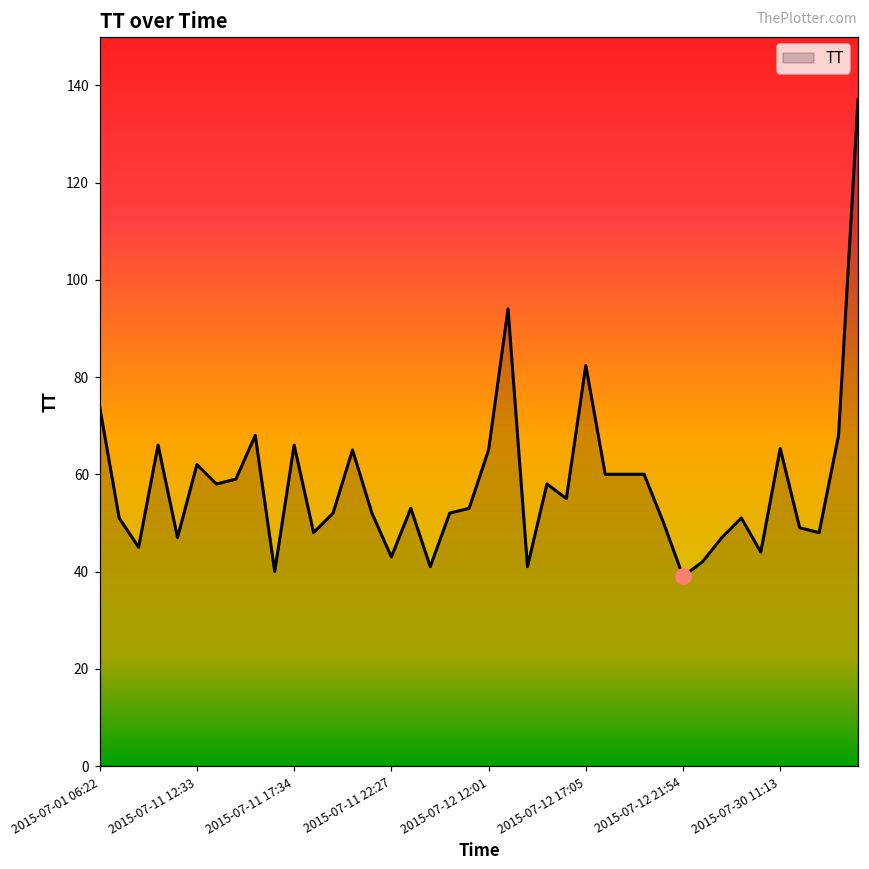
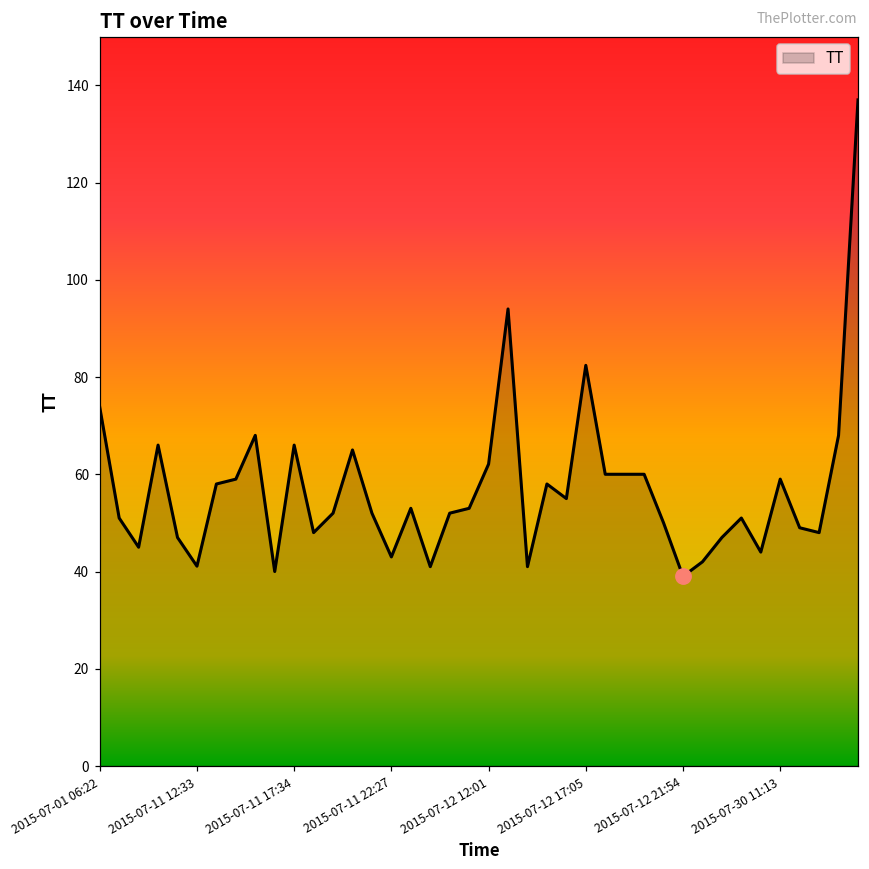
TT, 2015-07-11 12:33: 62 -> 41
TT, 2015-07-12 12:01: 65 -> 62
TT, 2015-07-30 11:13: 65 -> 59
